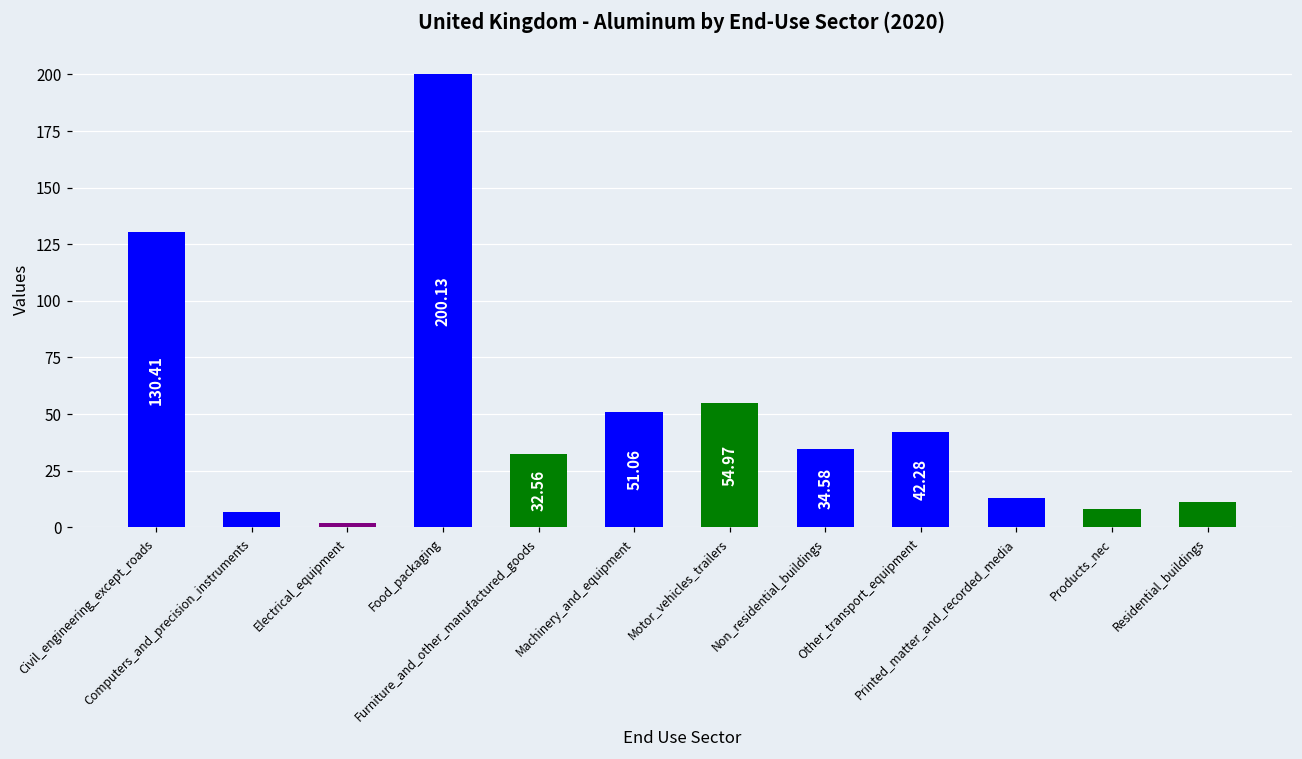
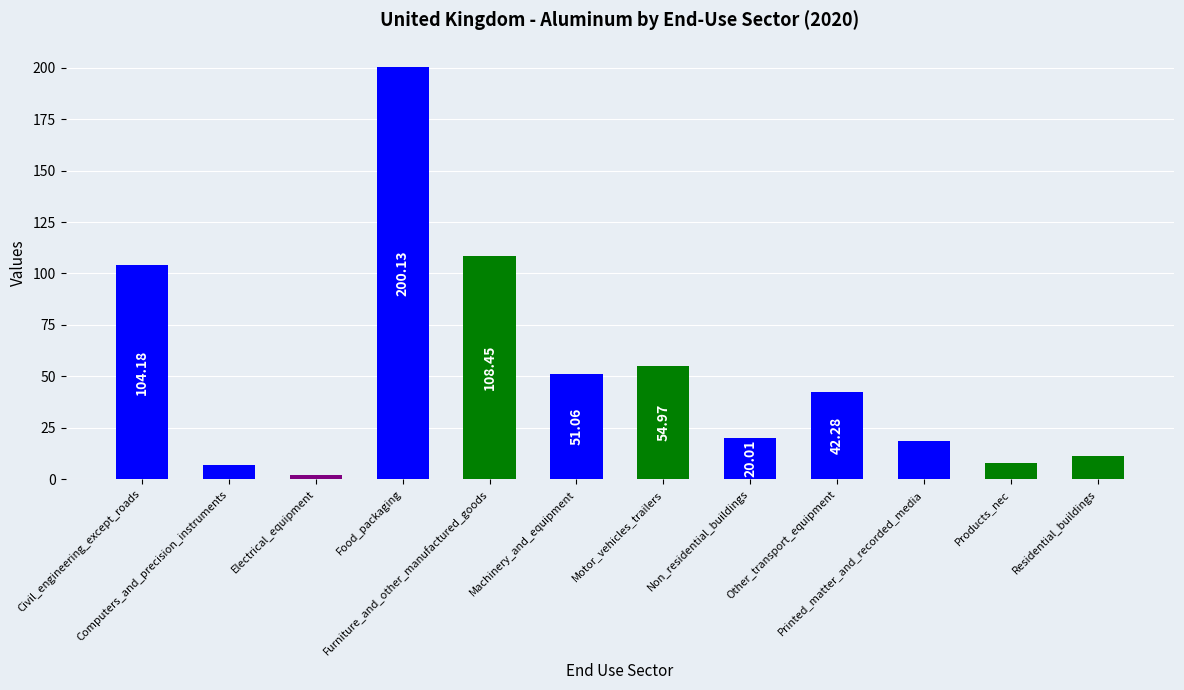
Civil_engineering_except_roads: 130.41 -> 104.18
Furniture_and_other_manufactured_goods: 32.56 -> 108.45
Non_residential_buildings: 34.58 -> 20.01
Printed_matter_and_recorded_media: 13 -> 19
